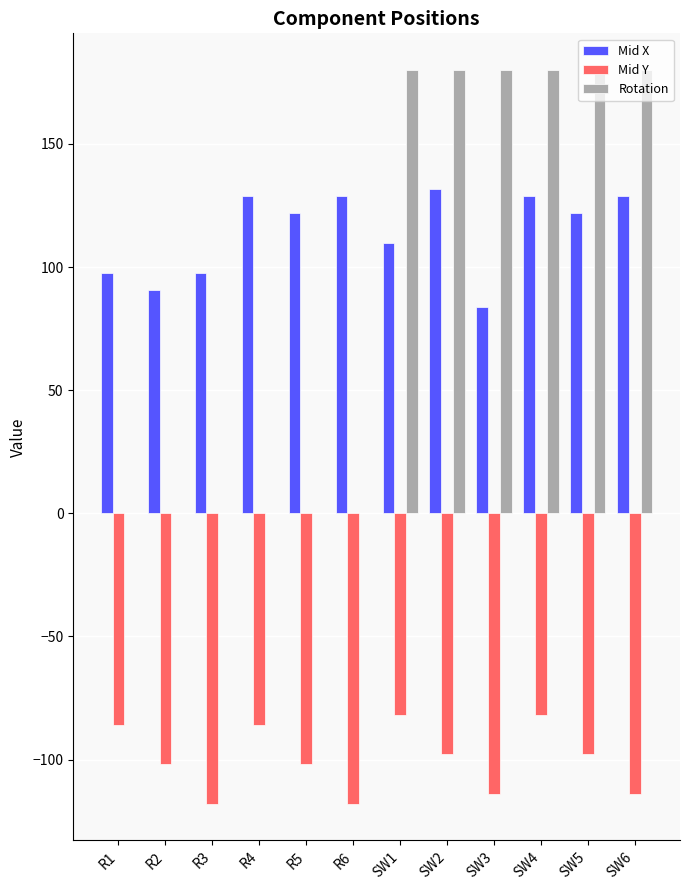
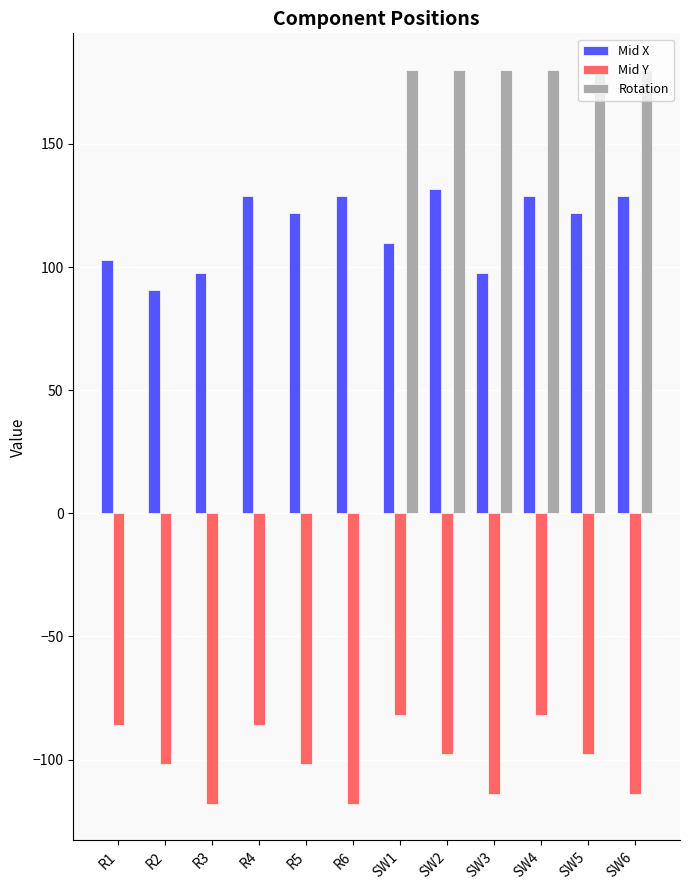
Mid X, R1: 98 -> 103
Mid X, SW3: 84 -> 98
